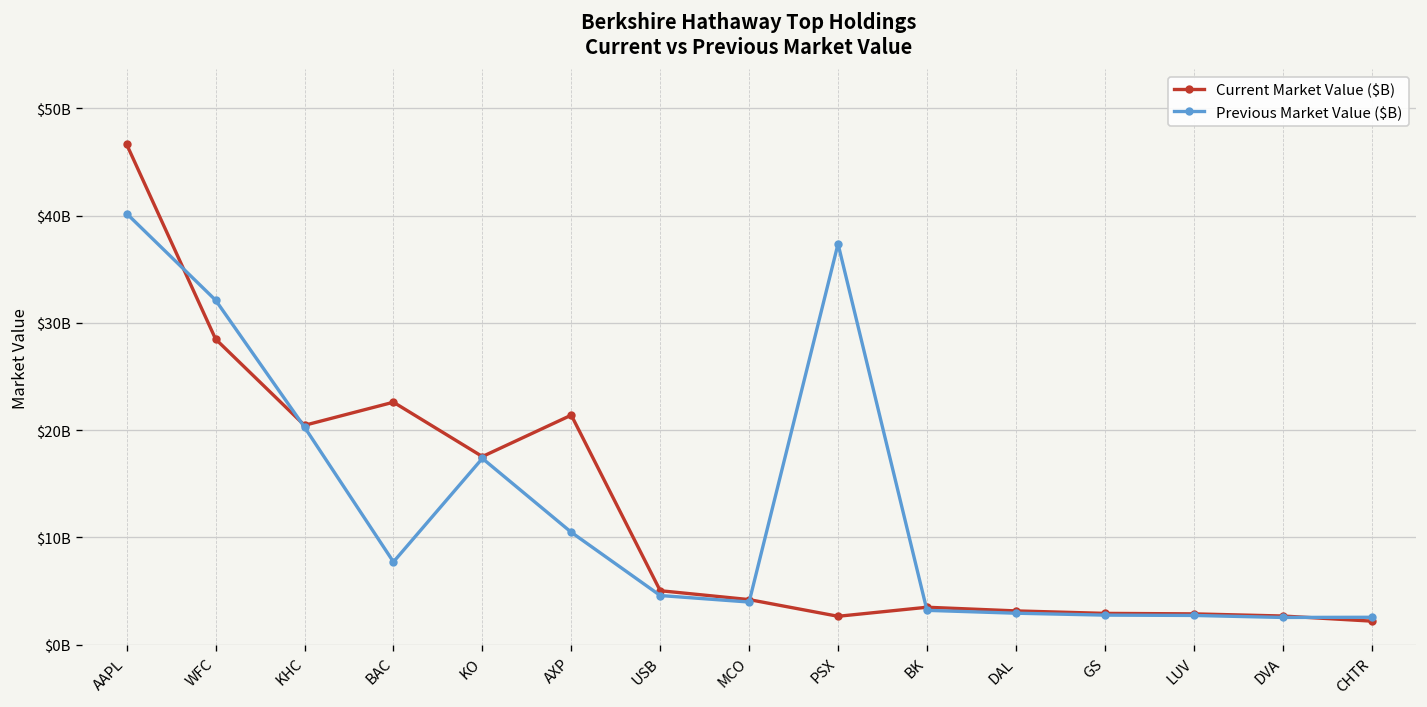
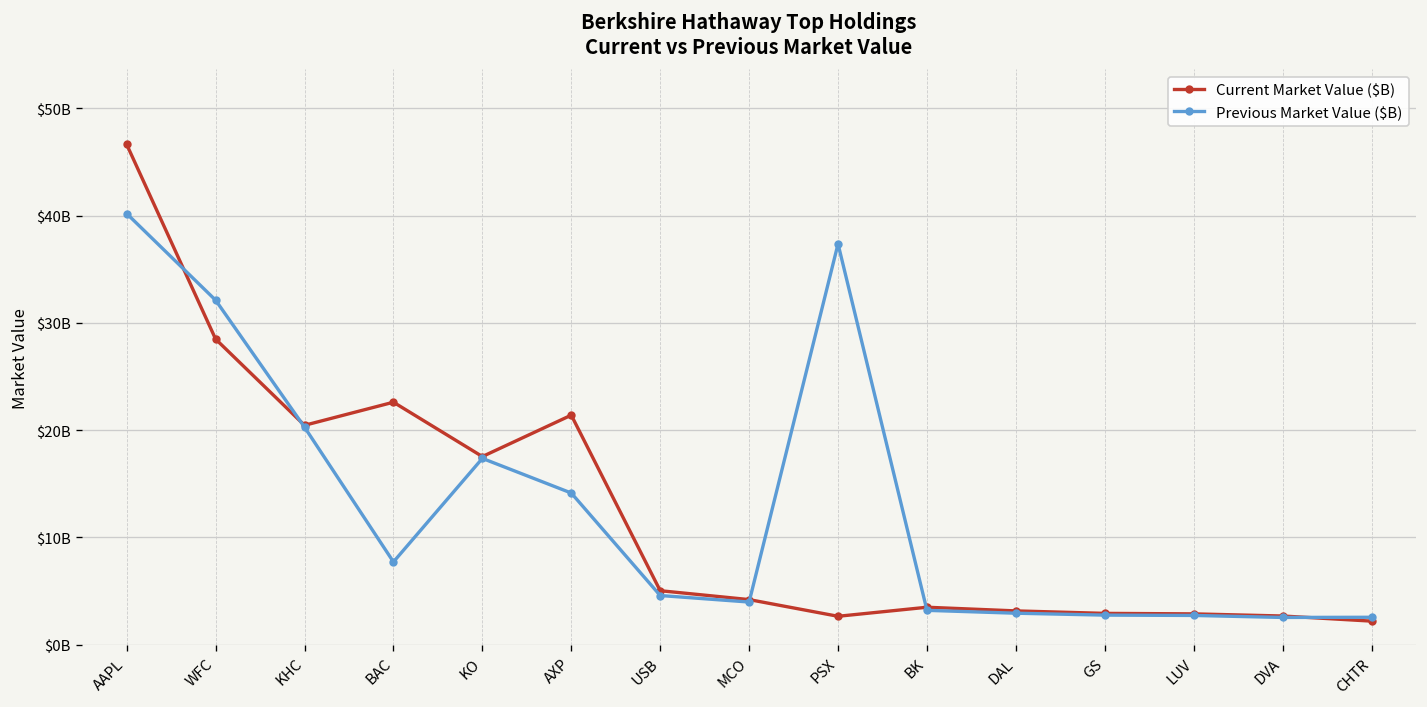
Previous Market Value ($B), AXP: $10000000000 -> $14000000000
